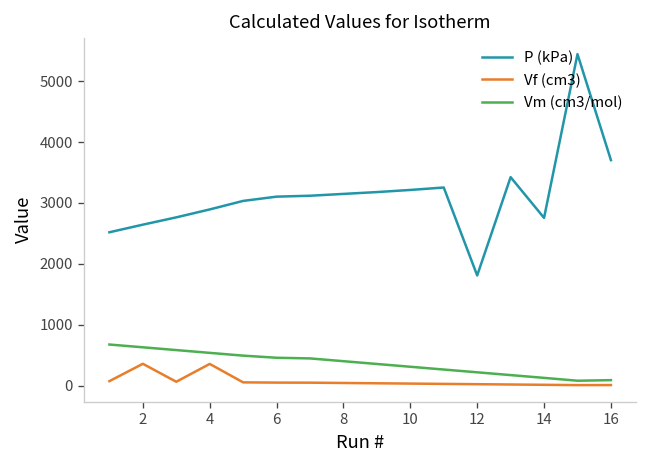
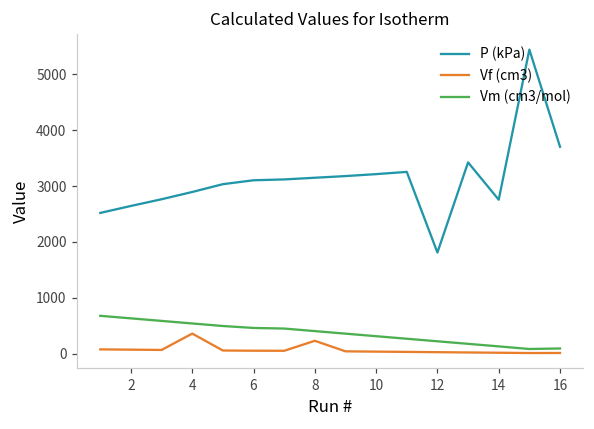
Vf (cm3), 2: 400 -> 100
Vf (cm3), 8: 0 -> 200
